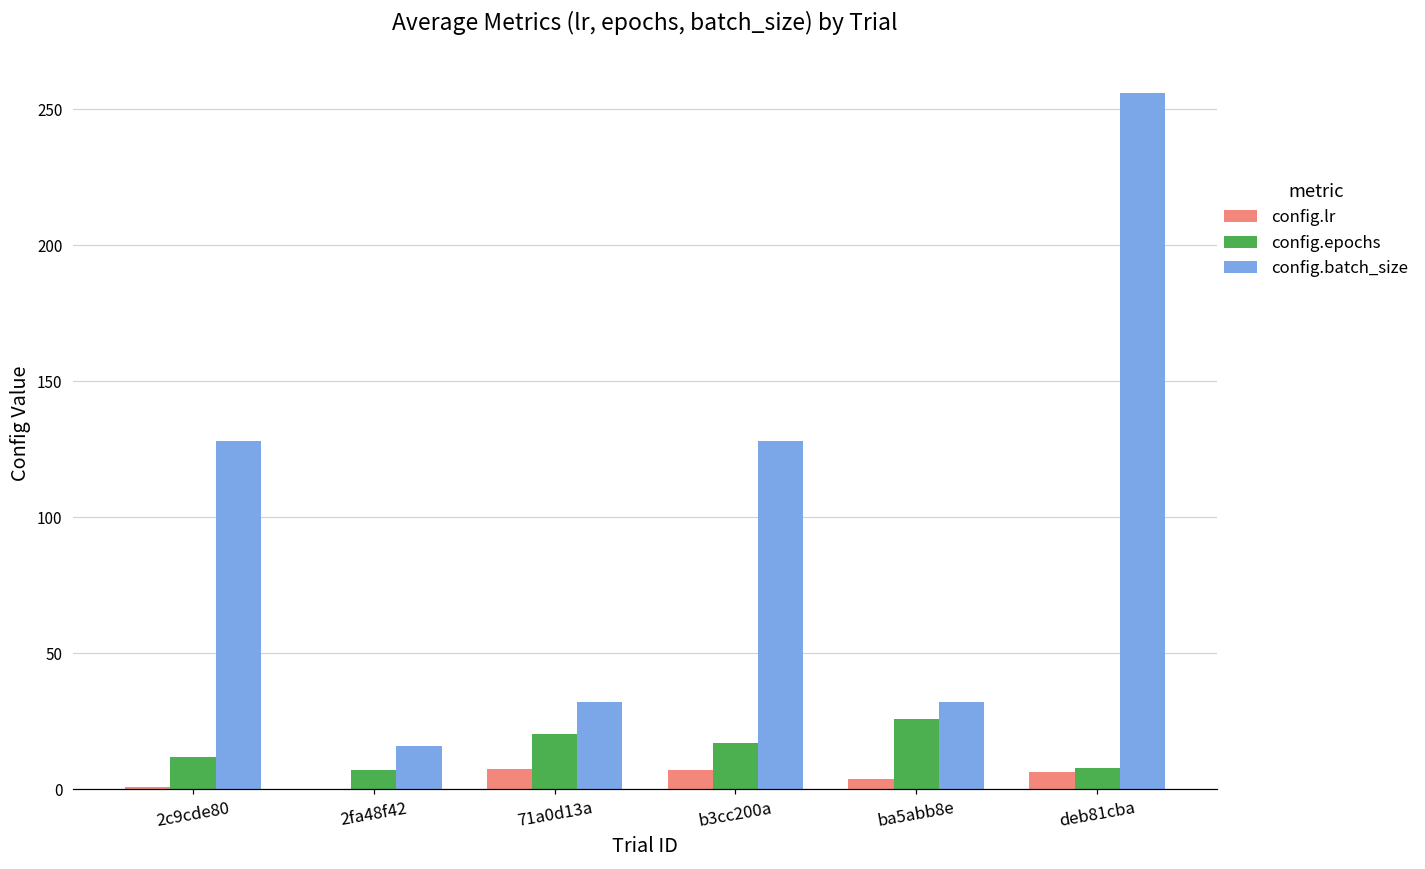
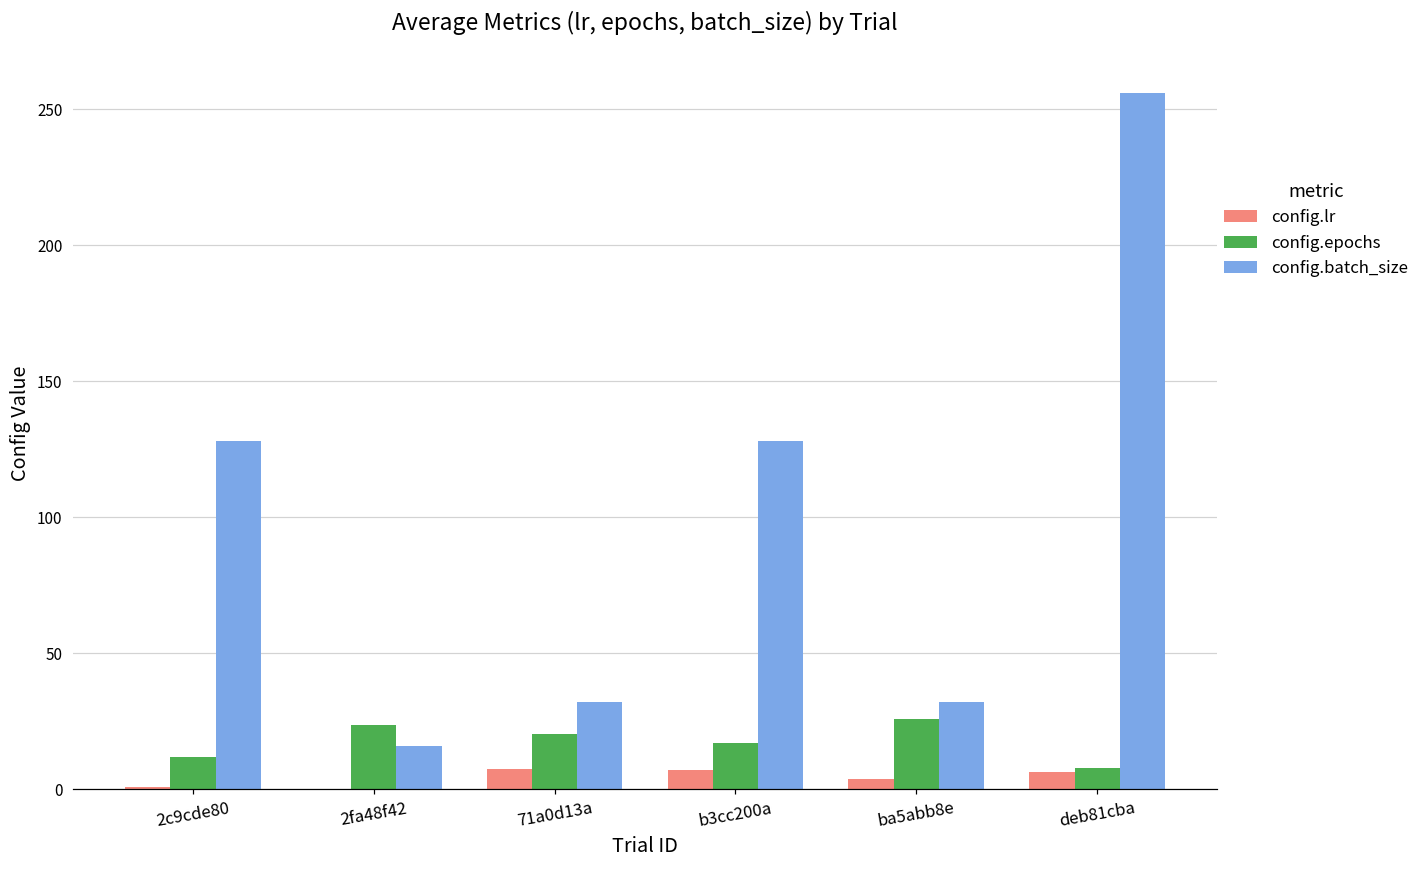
config.epochs, 2fa48f42: 7 -> 24
